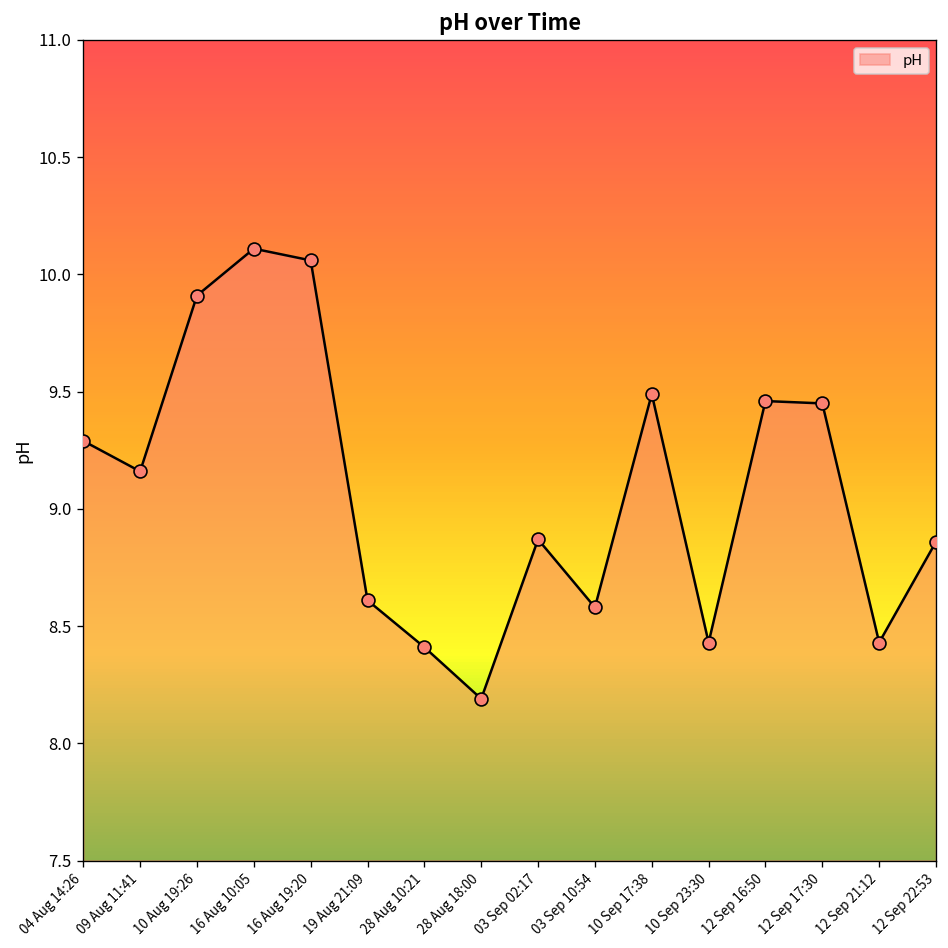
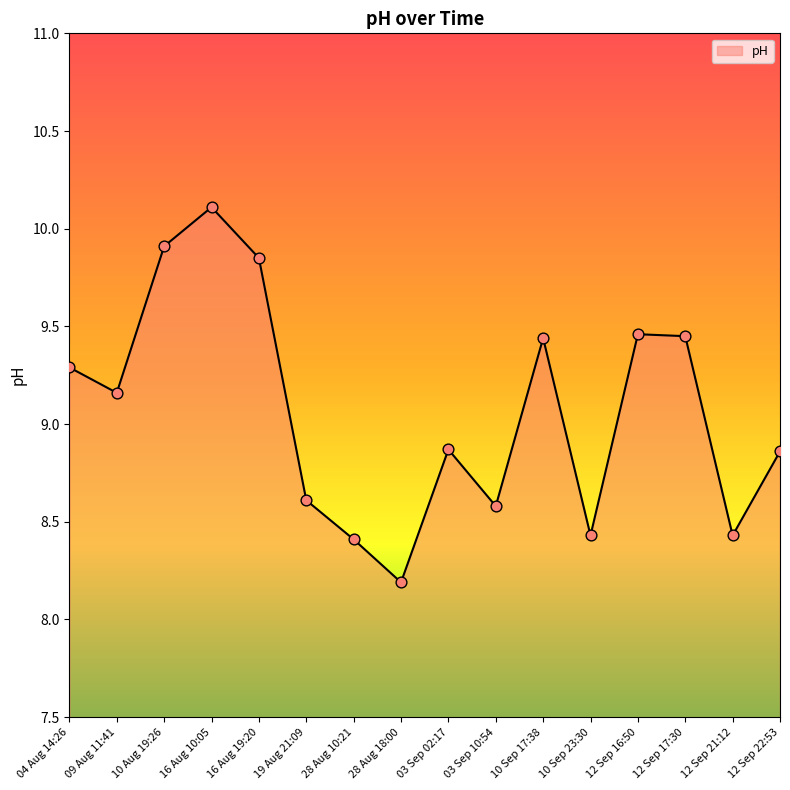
16 Aug 19:20: 10.06 -> 9.85
10 Sep 17:38: 9.49 -> 9.44
